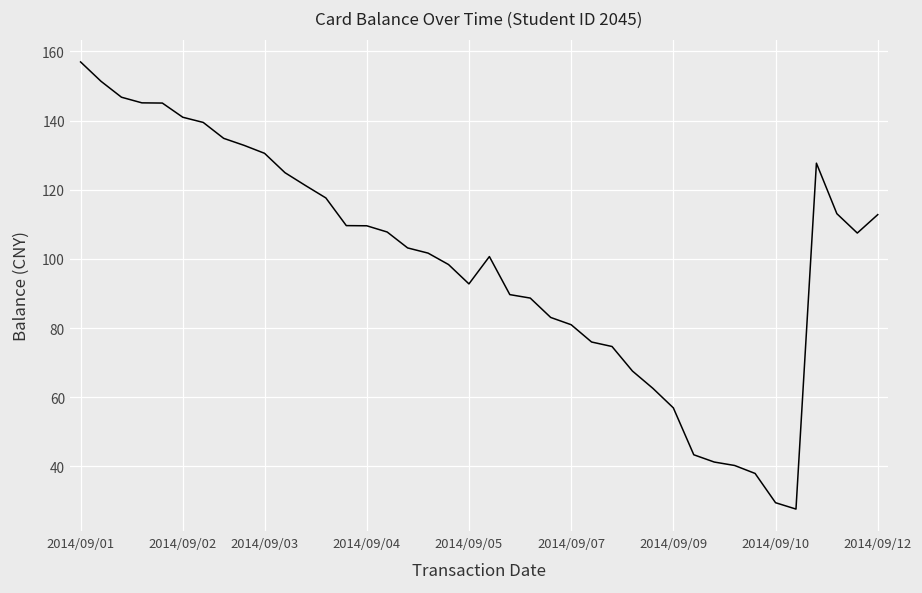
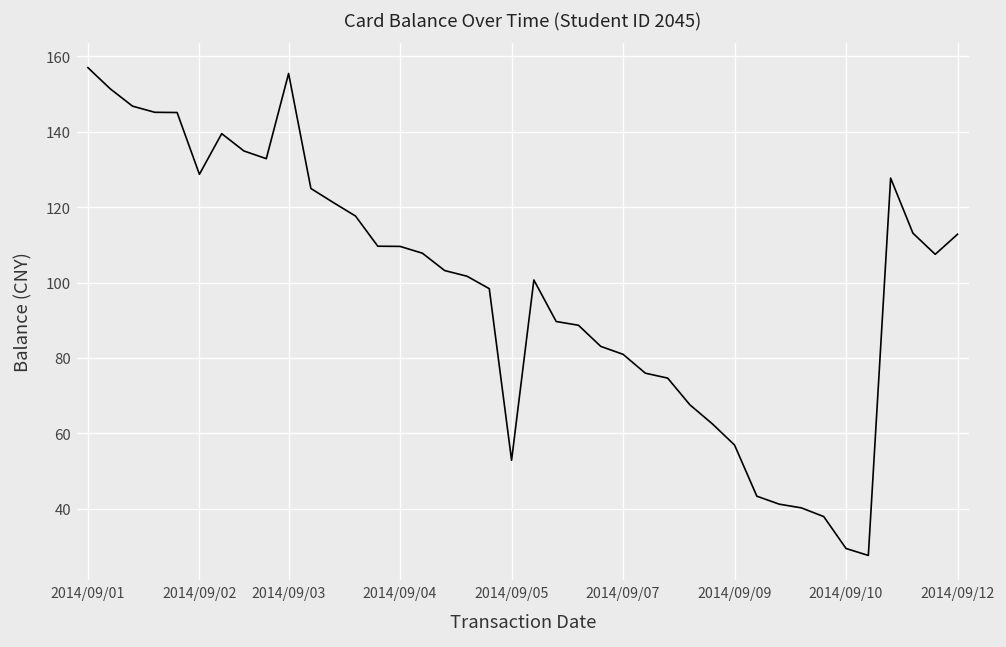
2014/09/02: 141 -> 129
2014/09/03: 131 -> 155
2014/09/05: 93 -> 53
